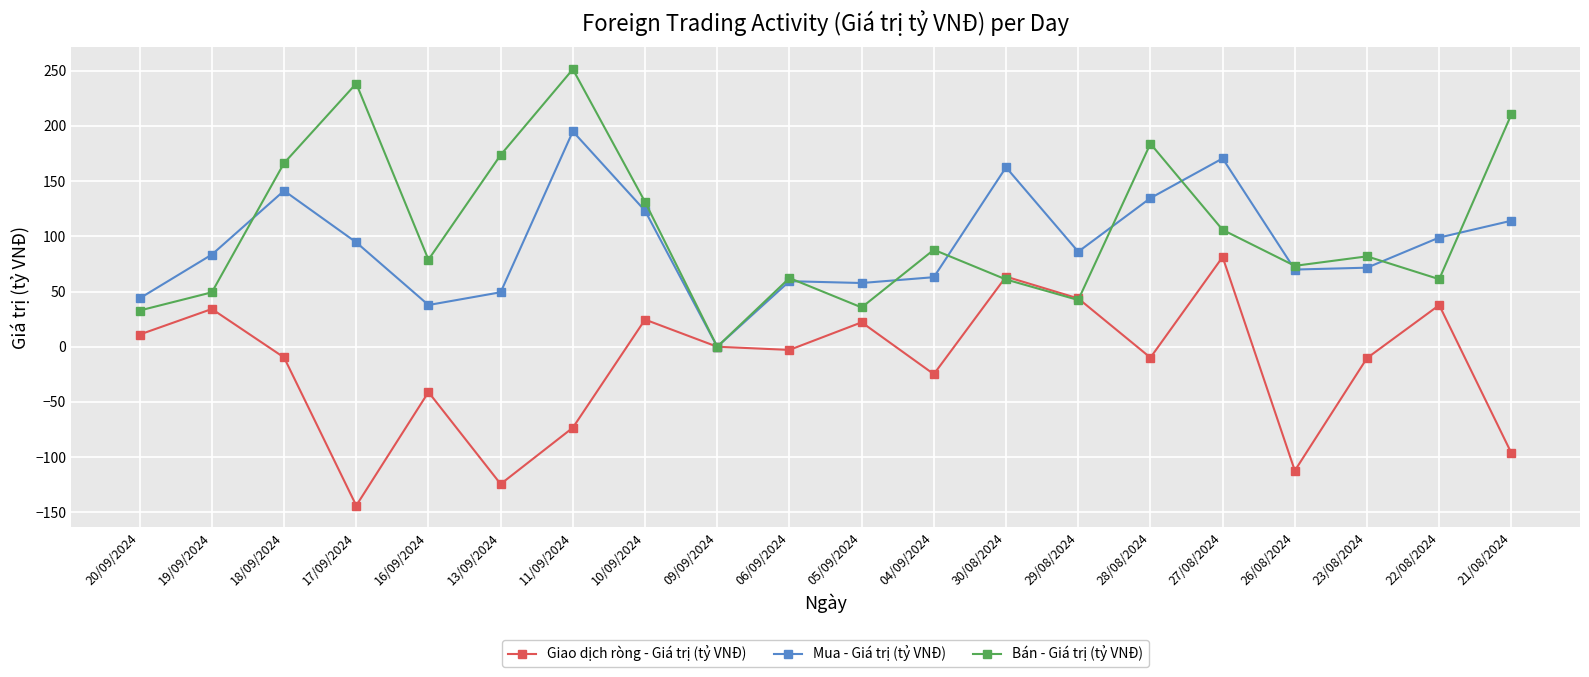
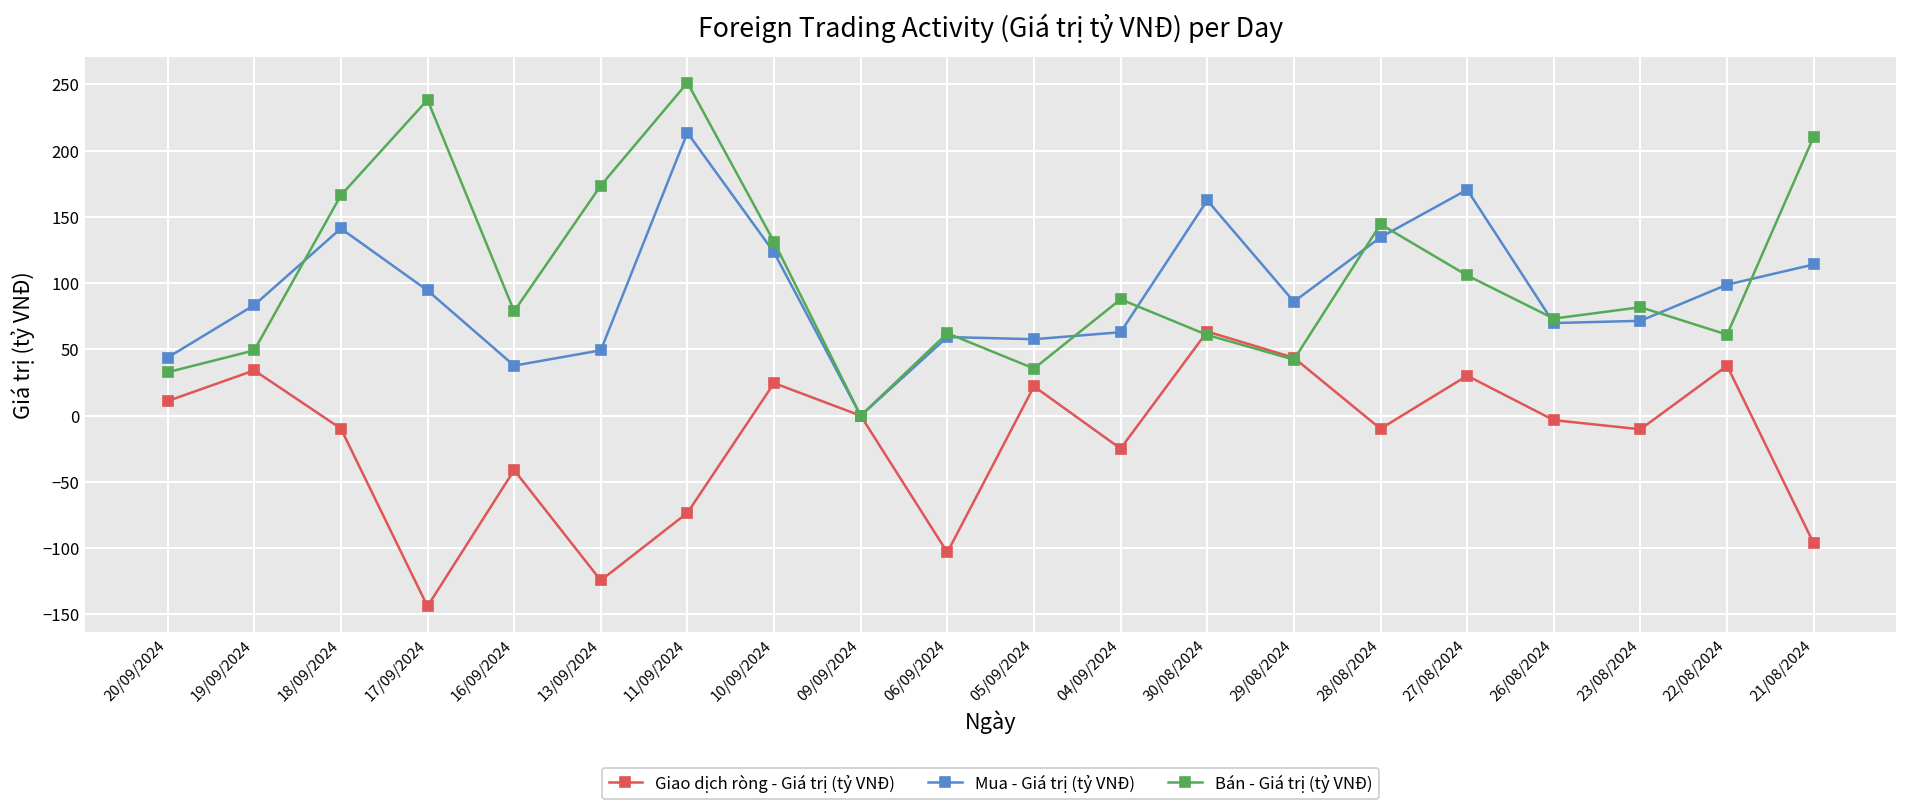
Mua - Giá trị (tỷ VNĐ), 11/09/2024: 195 -> 214
Giao dịch ròng - Giá trị (tỷ VNĐ), 06/09/2024: -3 -> -103
Bán - Giá trị (tỷ VNĐ), 28/08/2024: 184 -> 144
Giao dịch ròng - Giá trị (tỷ VNĐ), 27/08/2024: 81 -> 30
Giao dịch ròng - Giá trị (tỷ VNĐ), 26/08/2024: -112 -> -3
